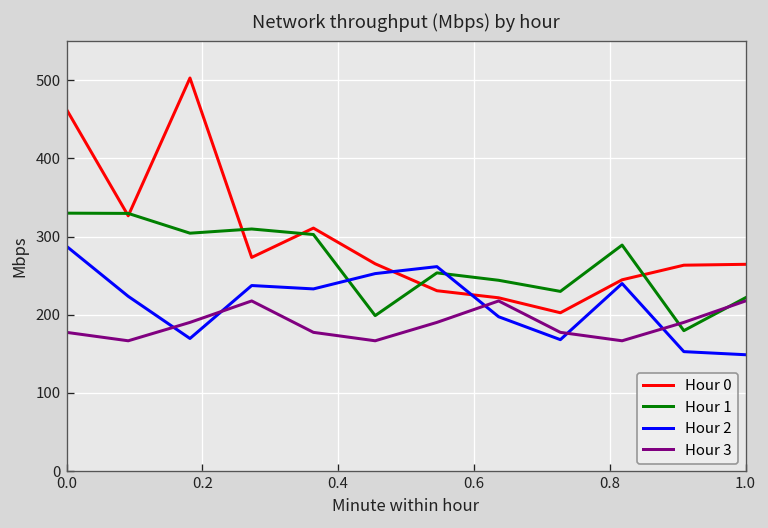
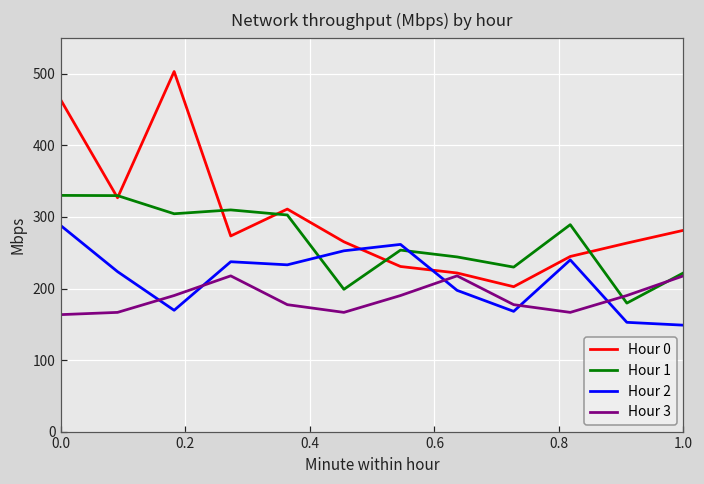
Hour 3, 0.0: 180 -> 160
Hour 0, 1.0: 260 -> 280
